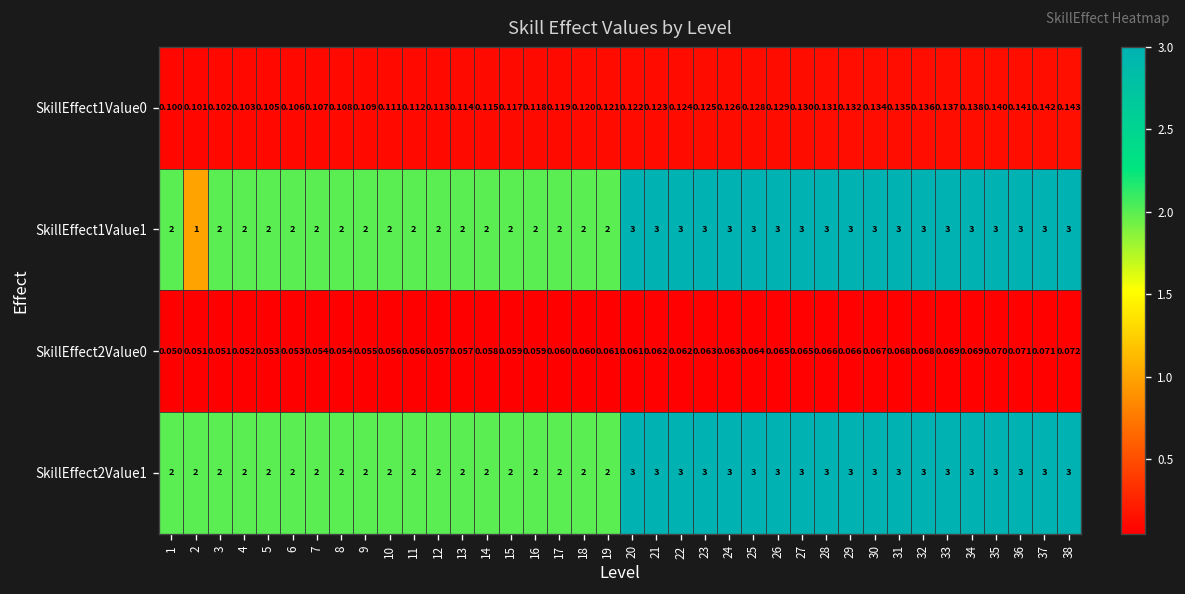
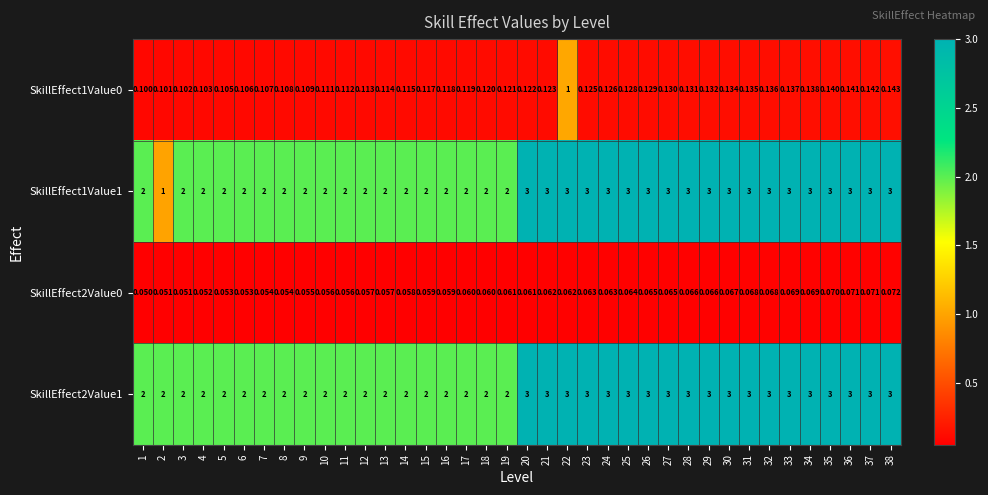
SkillEffect1Value0, 22: 0.124 -> 1
